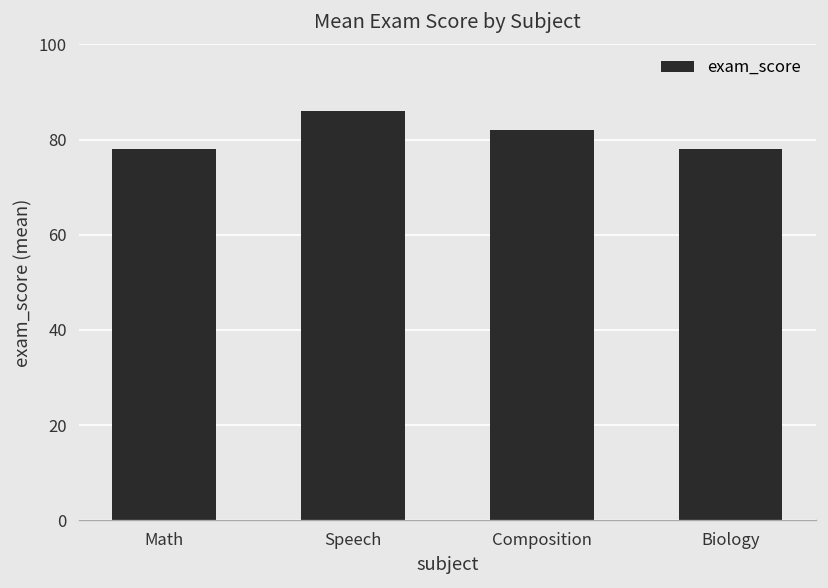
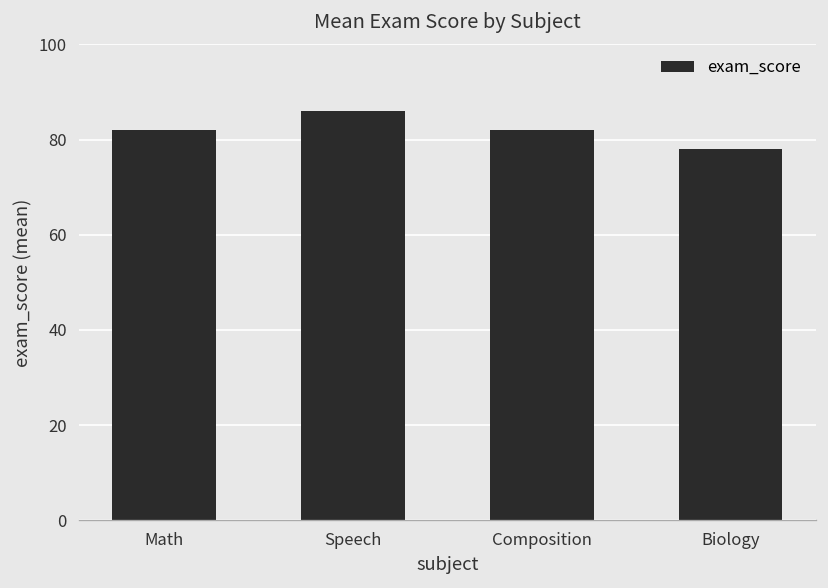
Math: 78 -> 82
